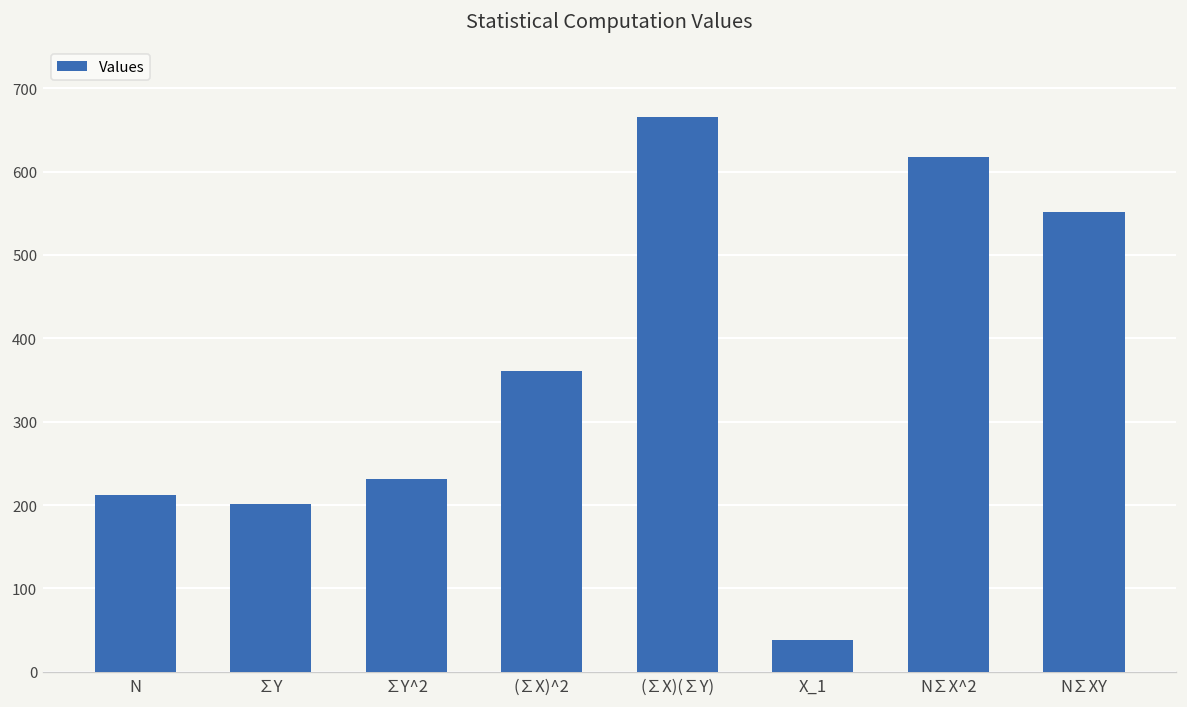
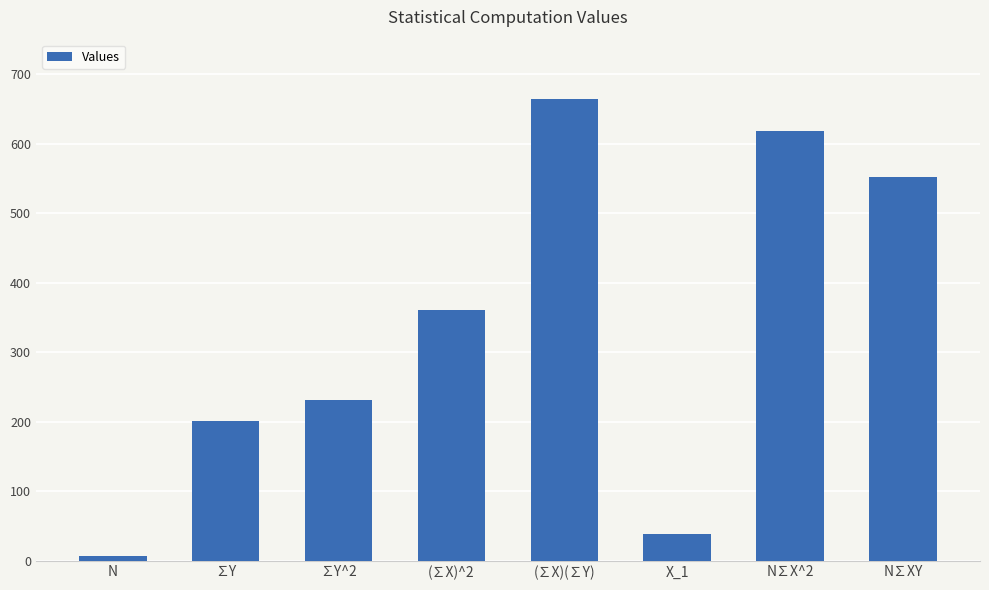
N: 210 -> 10
